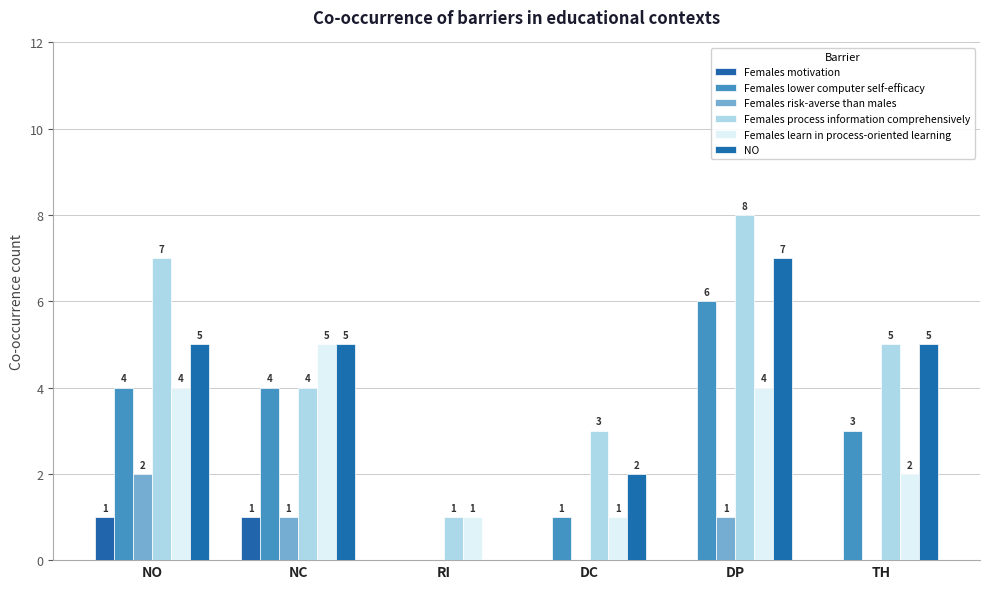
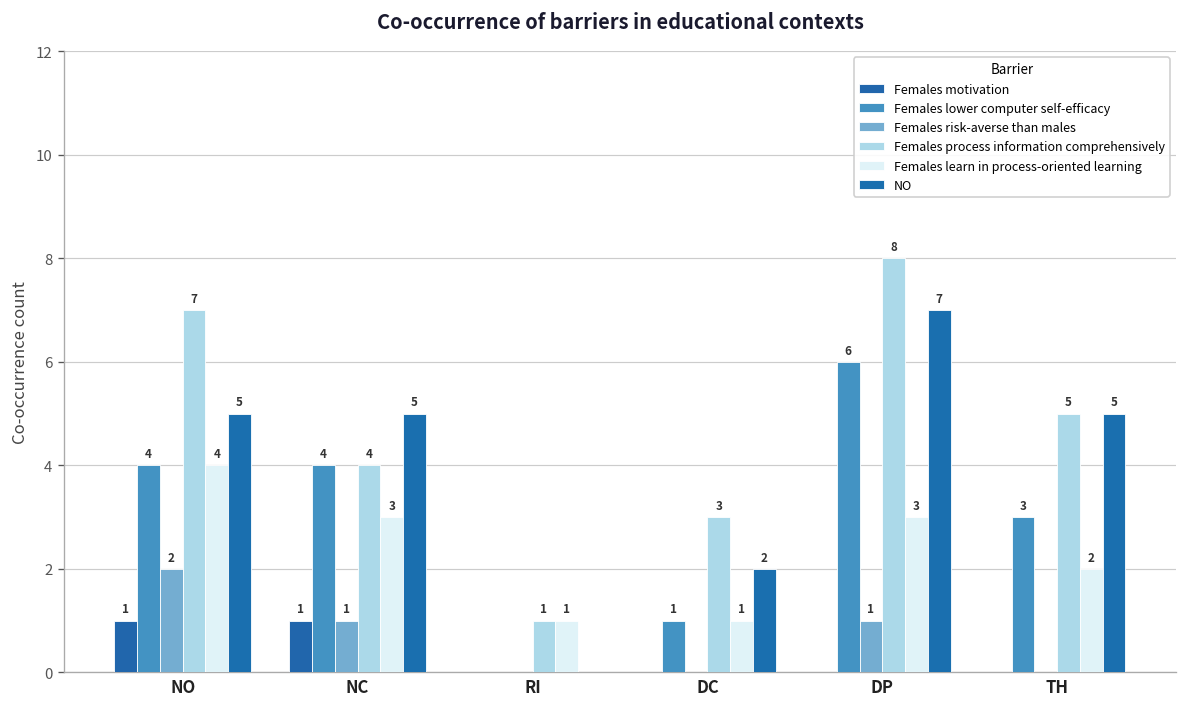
Females learn in process-oriented learning, NC: 5 -> 3
Females learn in process-oriented learning, DP: 4 -> 3
